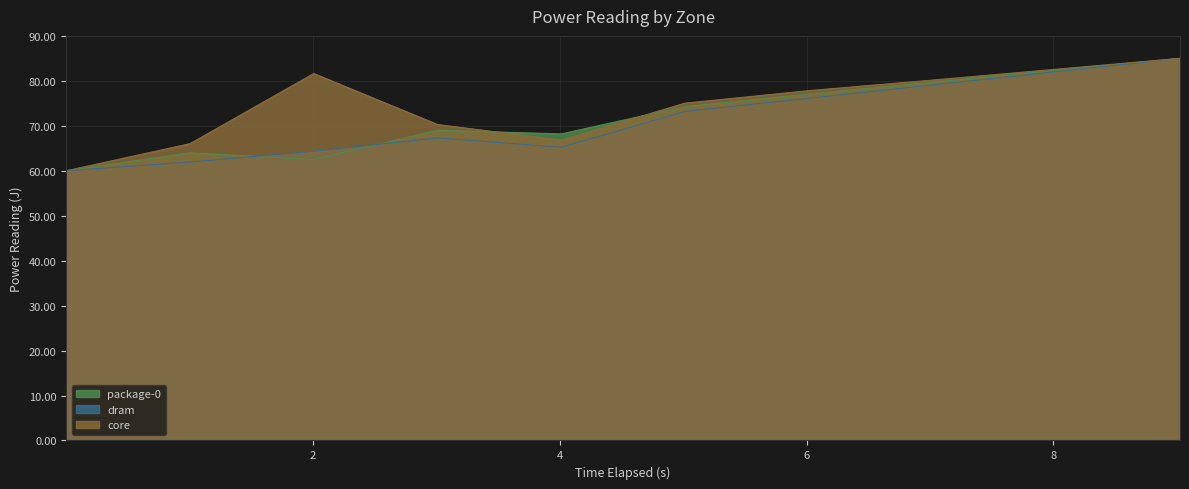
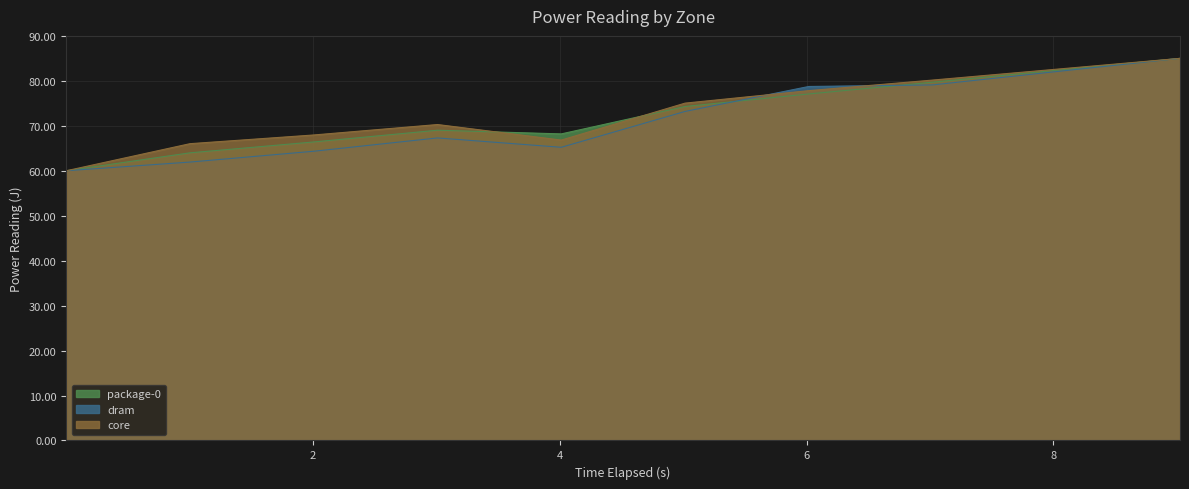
package-0, 2: 62 -> 66
core, 2: 82 -> 68
dram, 6: 76 -> 79
